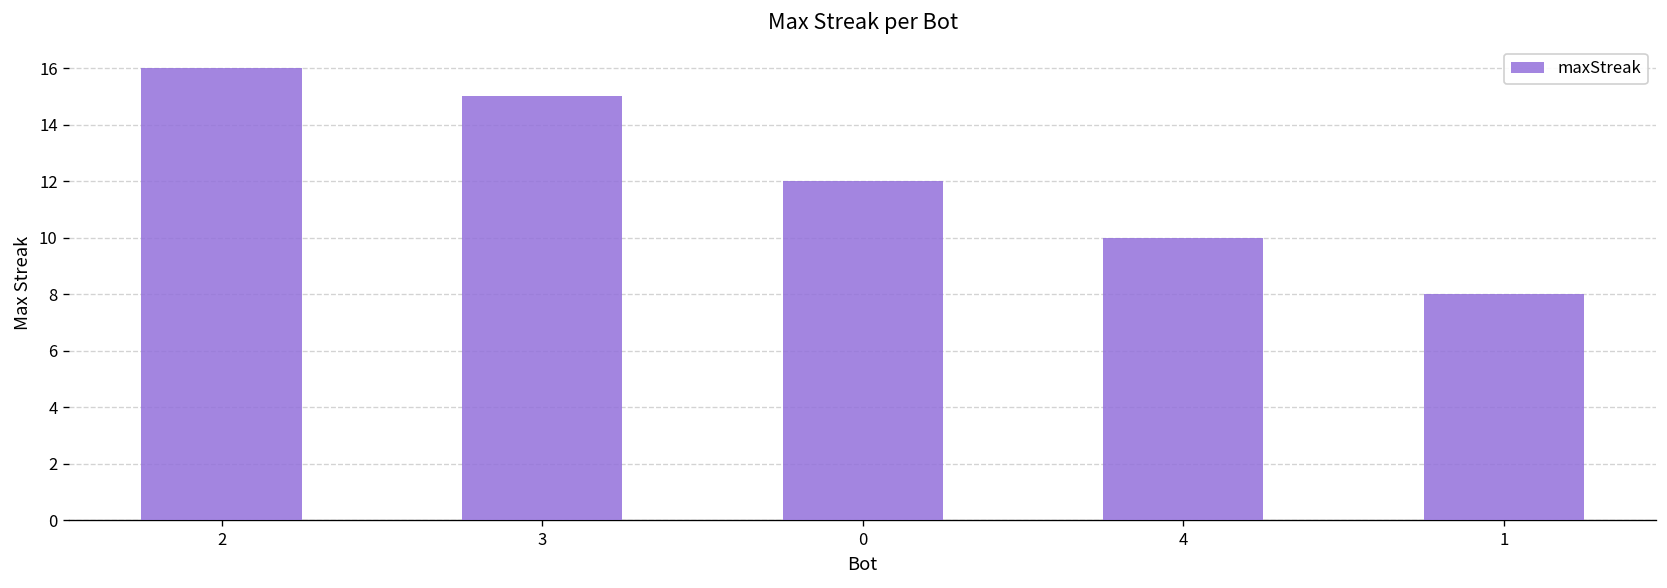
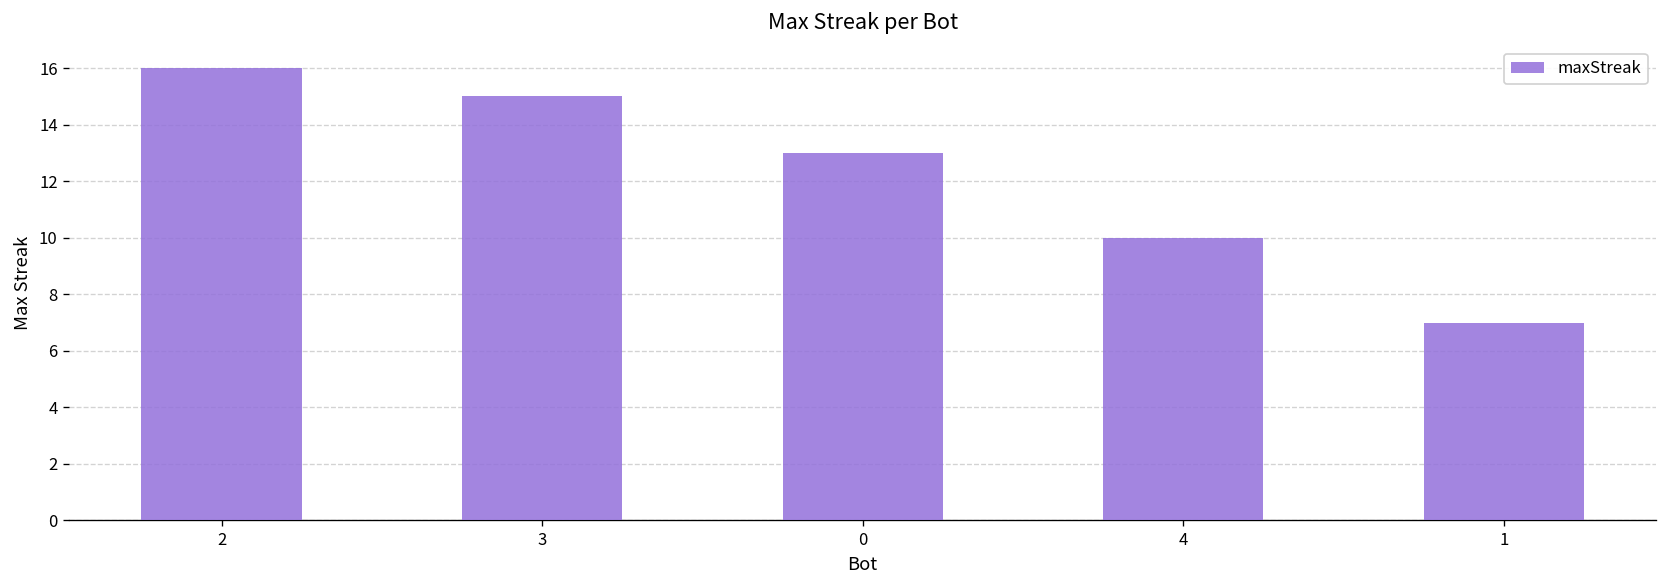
0: 12 -> 13
1: 8 -> 7
